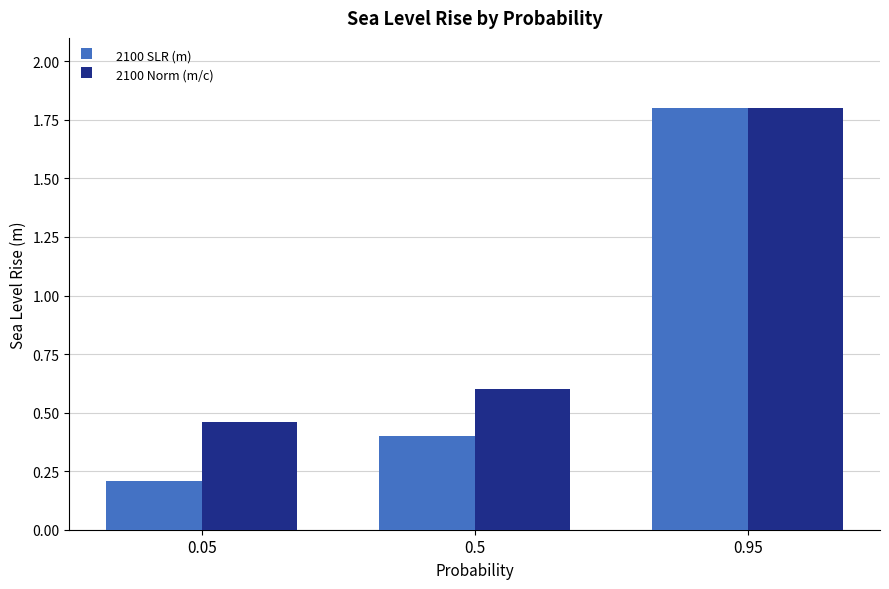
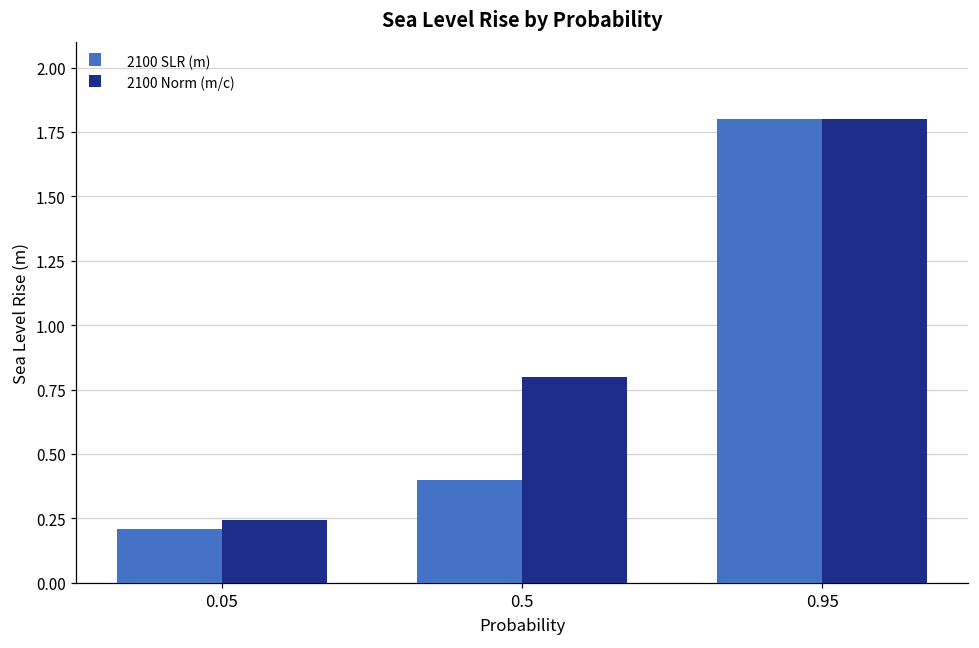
2100 Norm (m/c), 0.05: 0.46 -> 0.24
2100 Norm (m/c), 0.5: 0.6 -> 0.8
